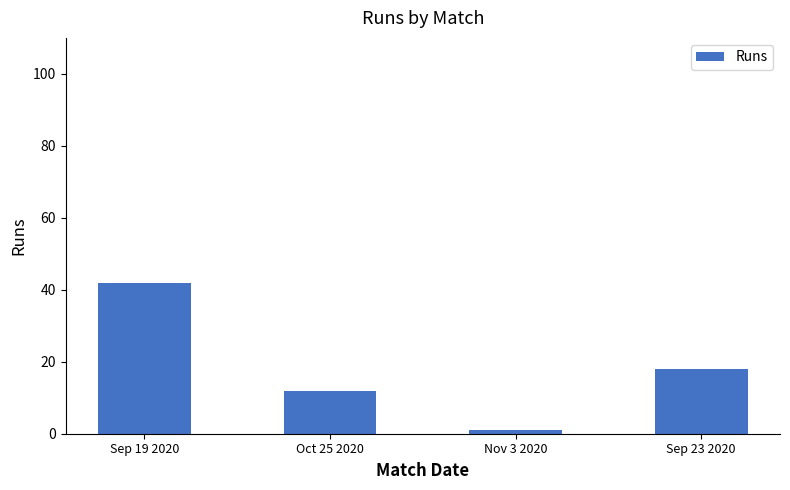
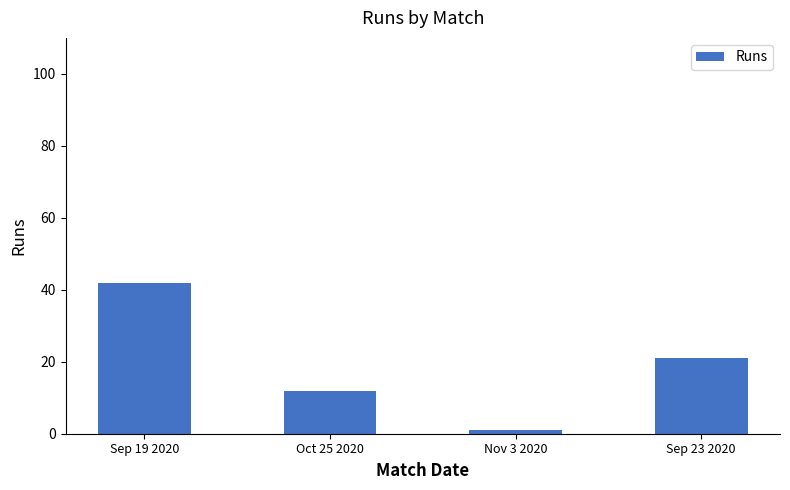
Sep 23 2020: 18 -> 21
